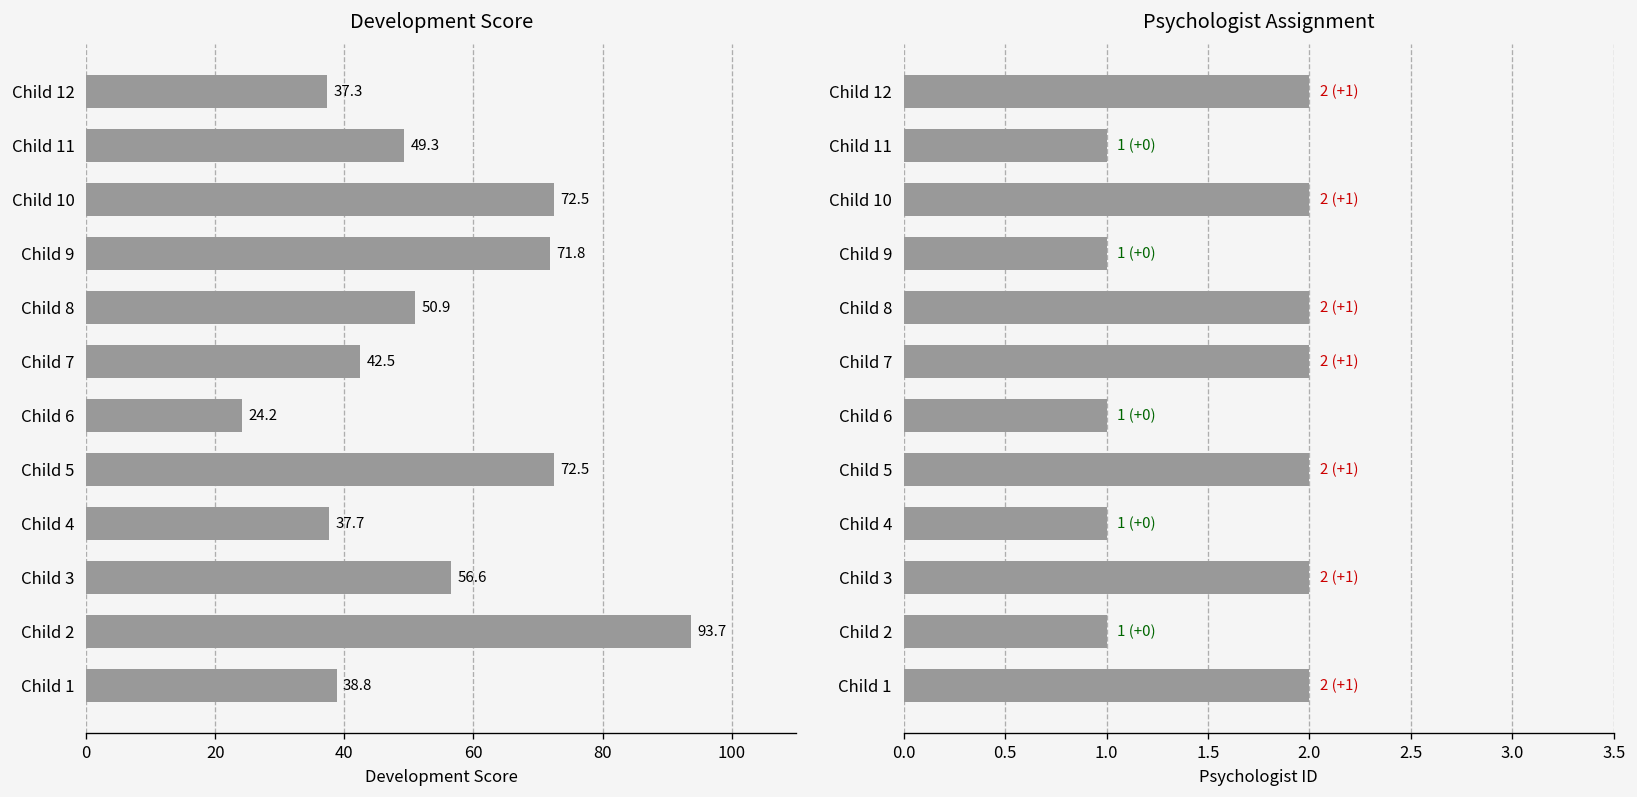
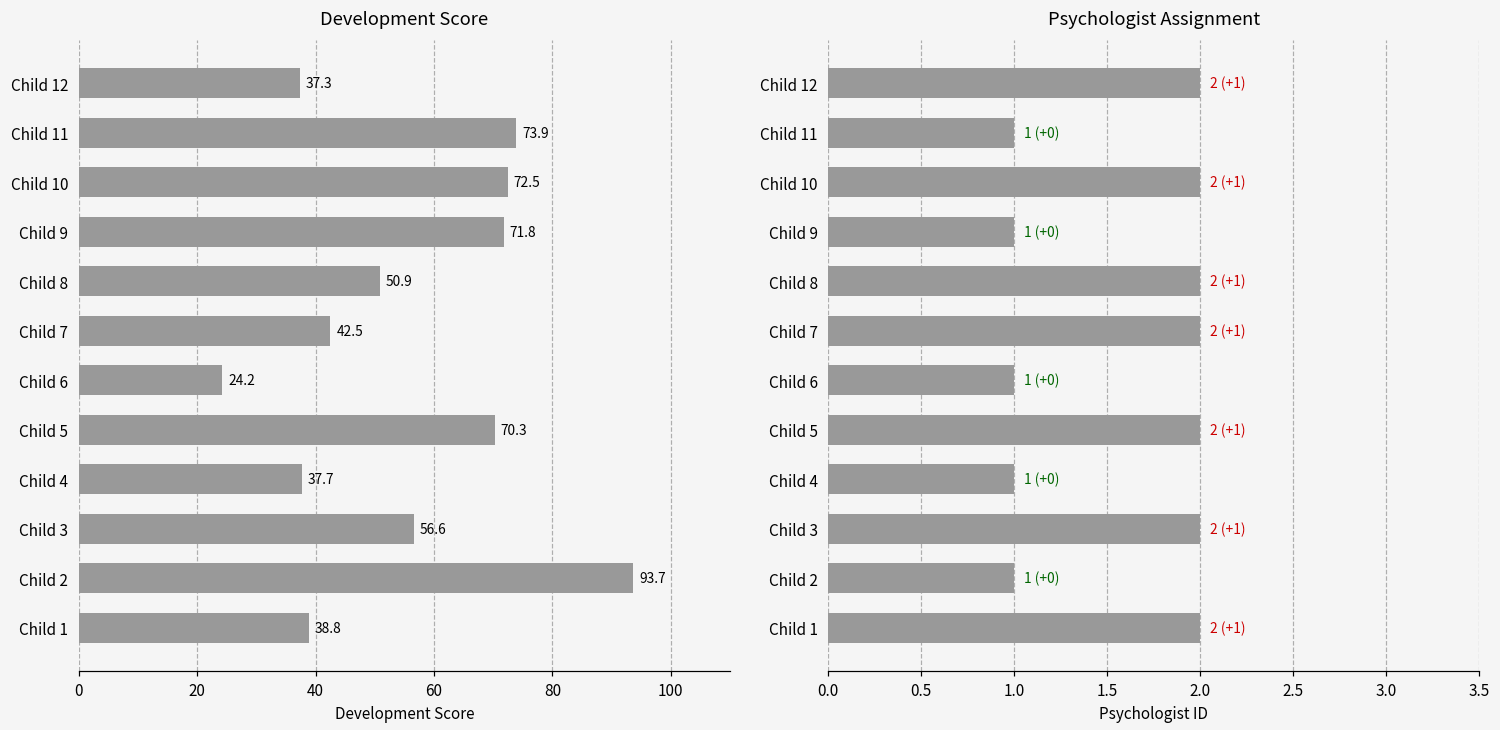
Development Score, Child 11: 49.3 -> 73.9
Development Score, Child 5: 72.5 -> 70.3
